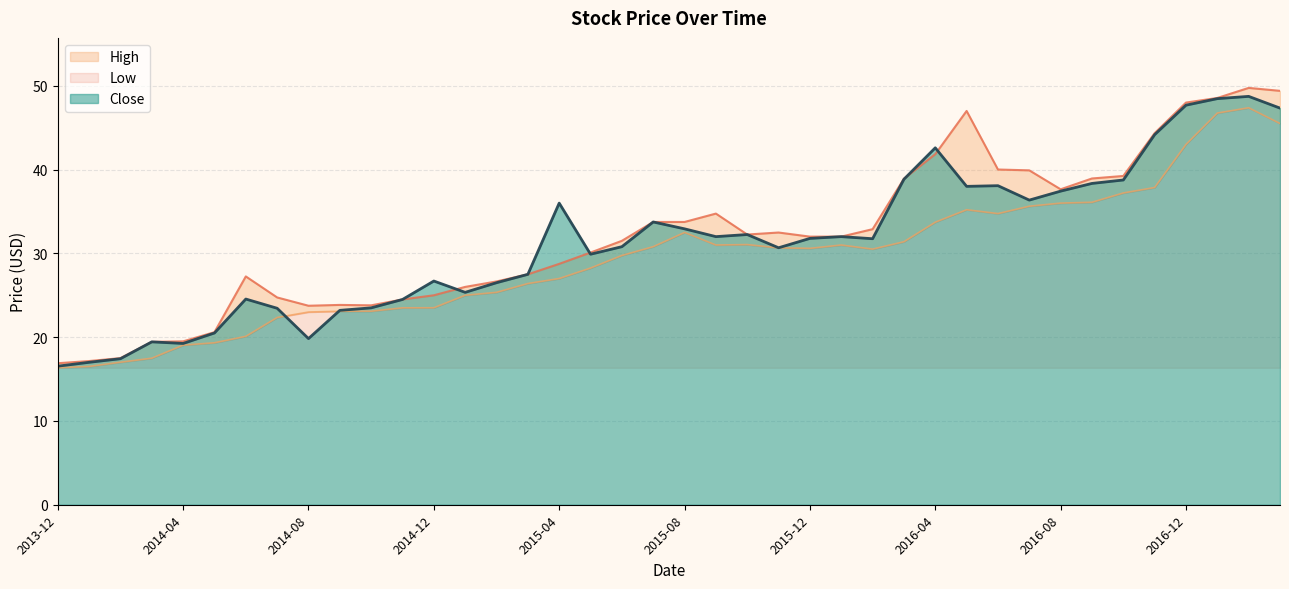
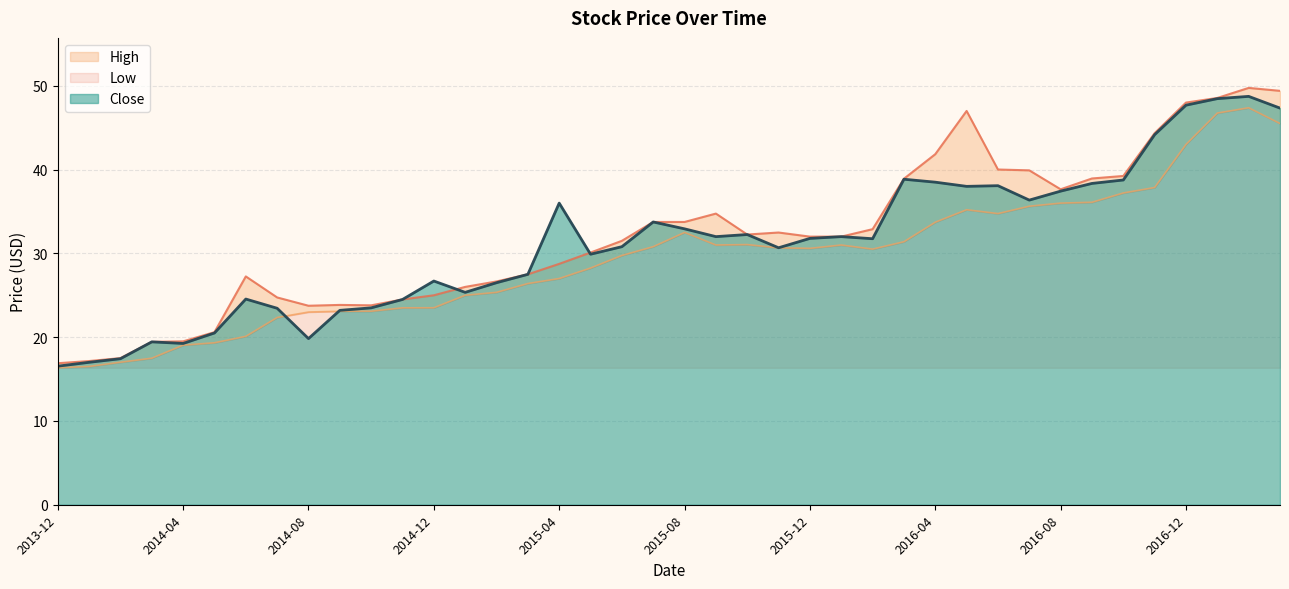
Close, 2016-04: 43 -> 39
